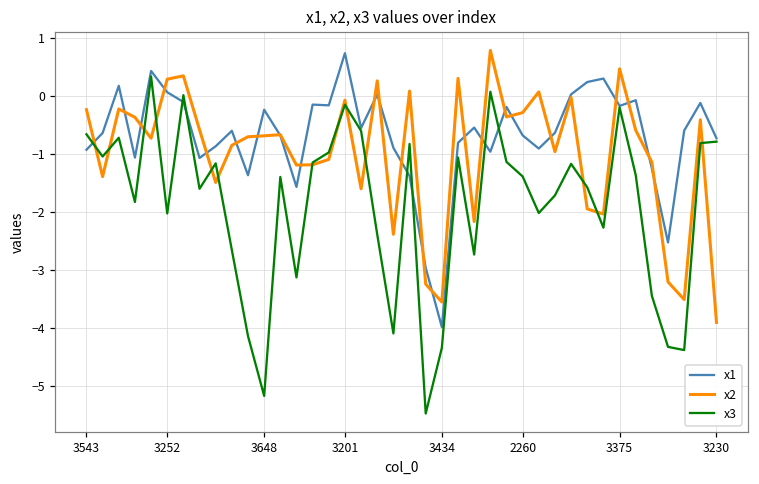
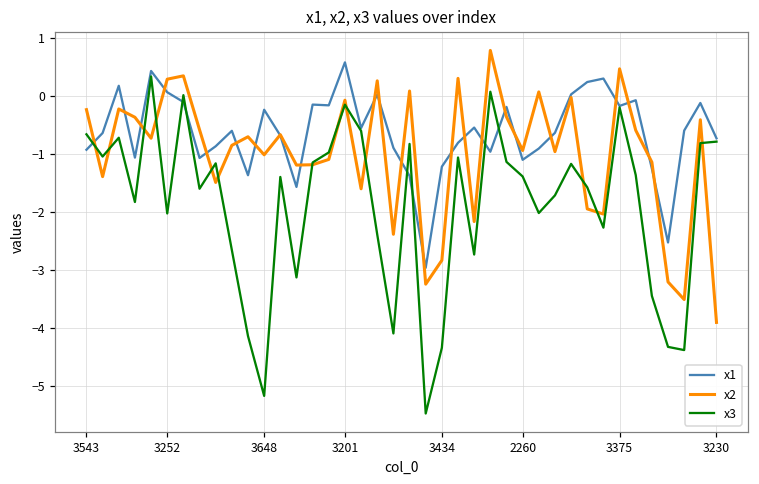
x2, 3648: -0.7 -> -1.0
x1, 3201: 0.7 -> 0.6
x1, 3434: -4.0 -> -1.2
x2, 3434: -3.6 -> -2.8
x1, 2260: -0.7 -> -1.1
x2, 2260: -0.3 -> -0.9
